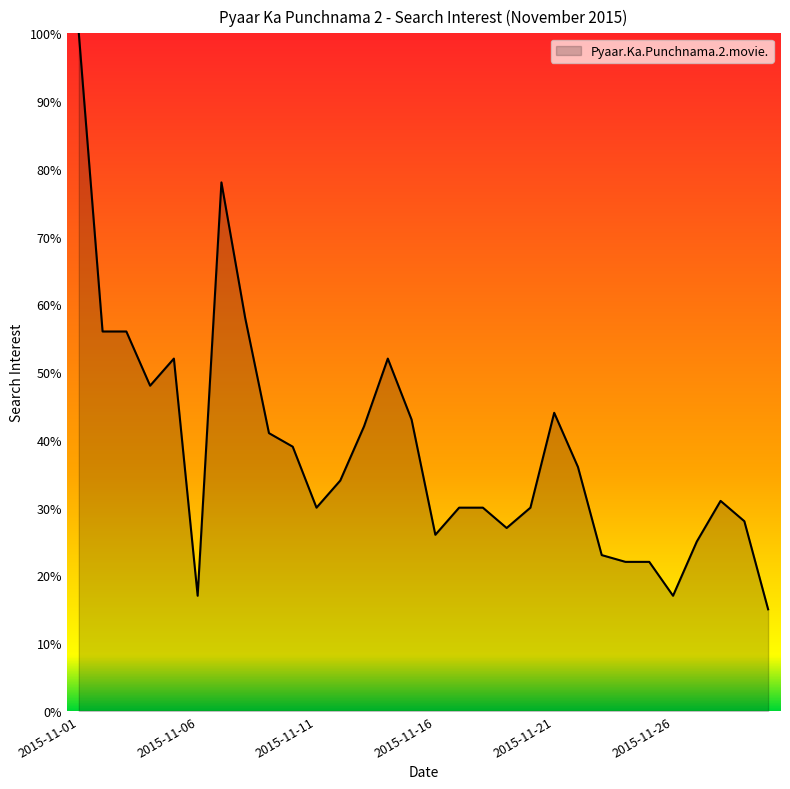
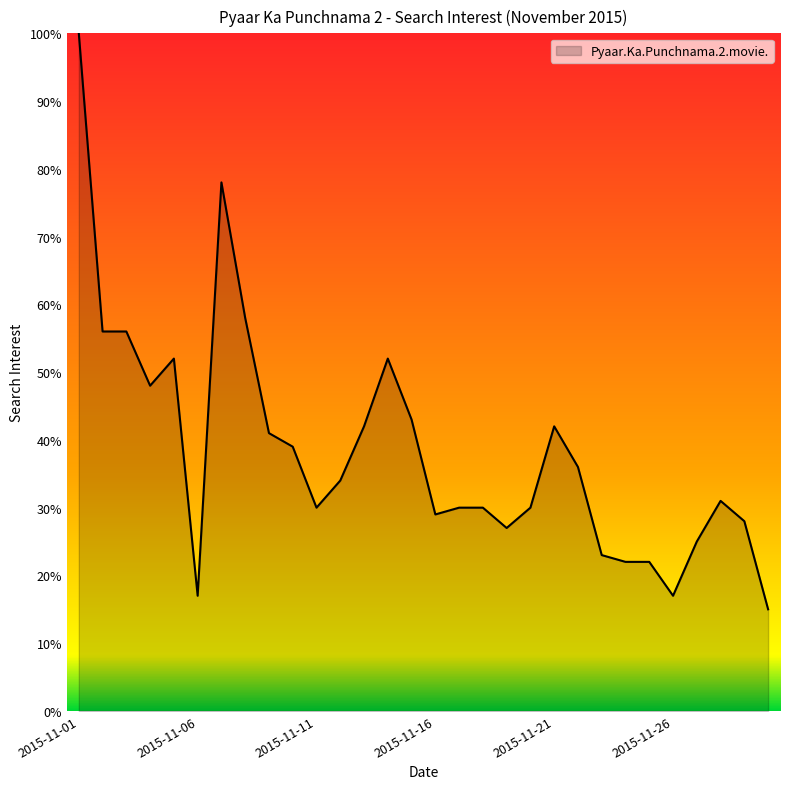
2015-11-16: 26% -> 29%
2015-11-21: 44% -> 42%
